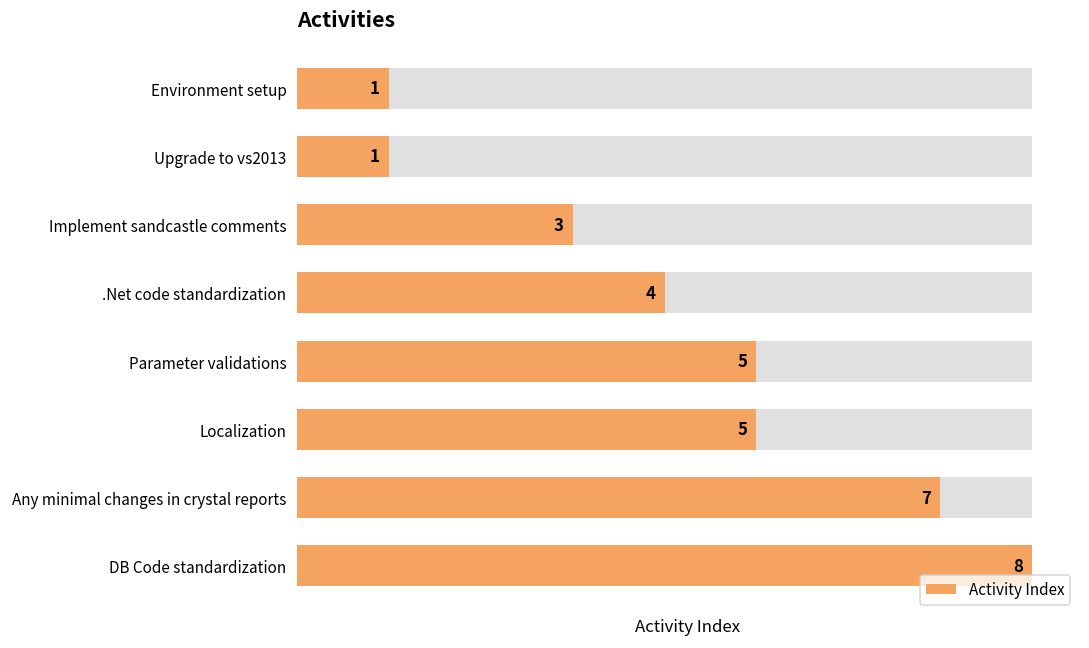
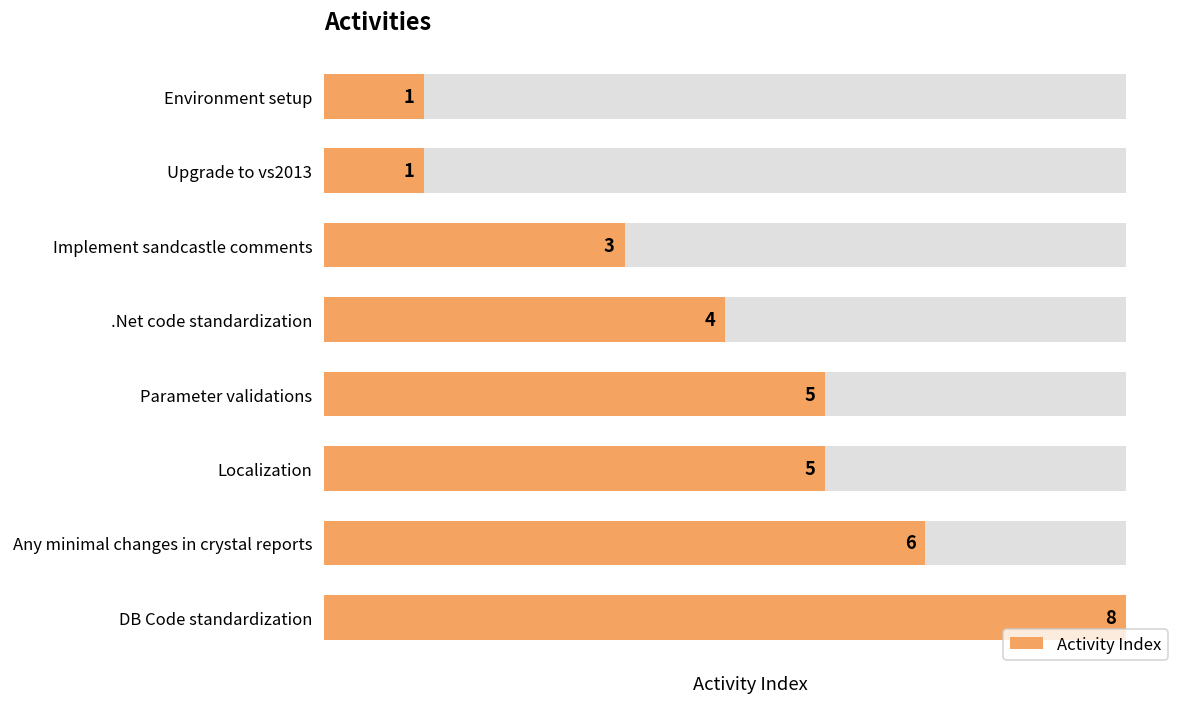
Activity Index, Any minimal changes in crystal reports: 7 -> 6
